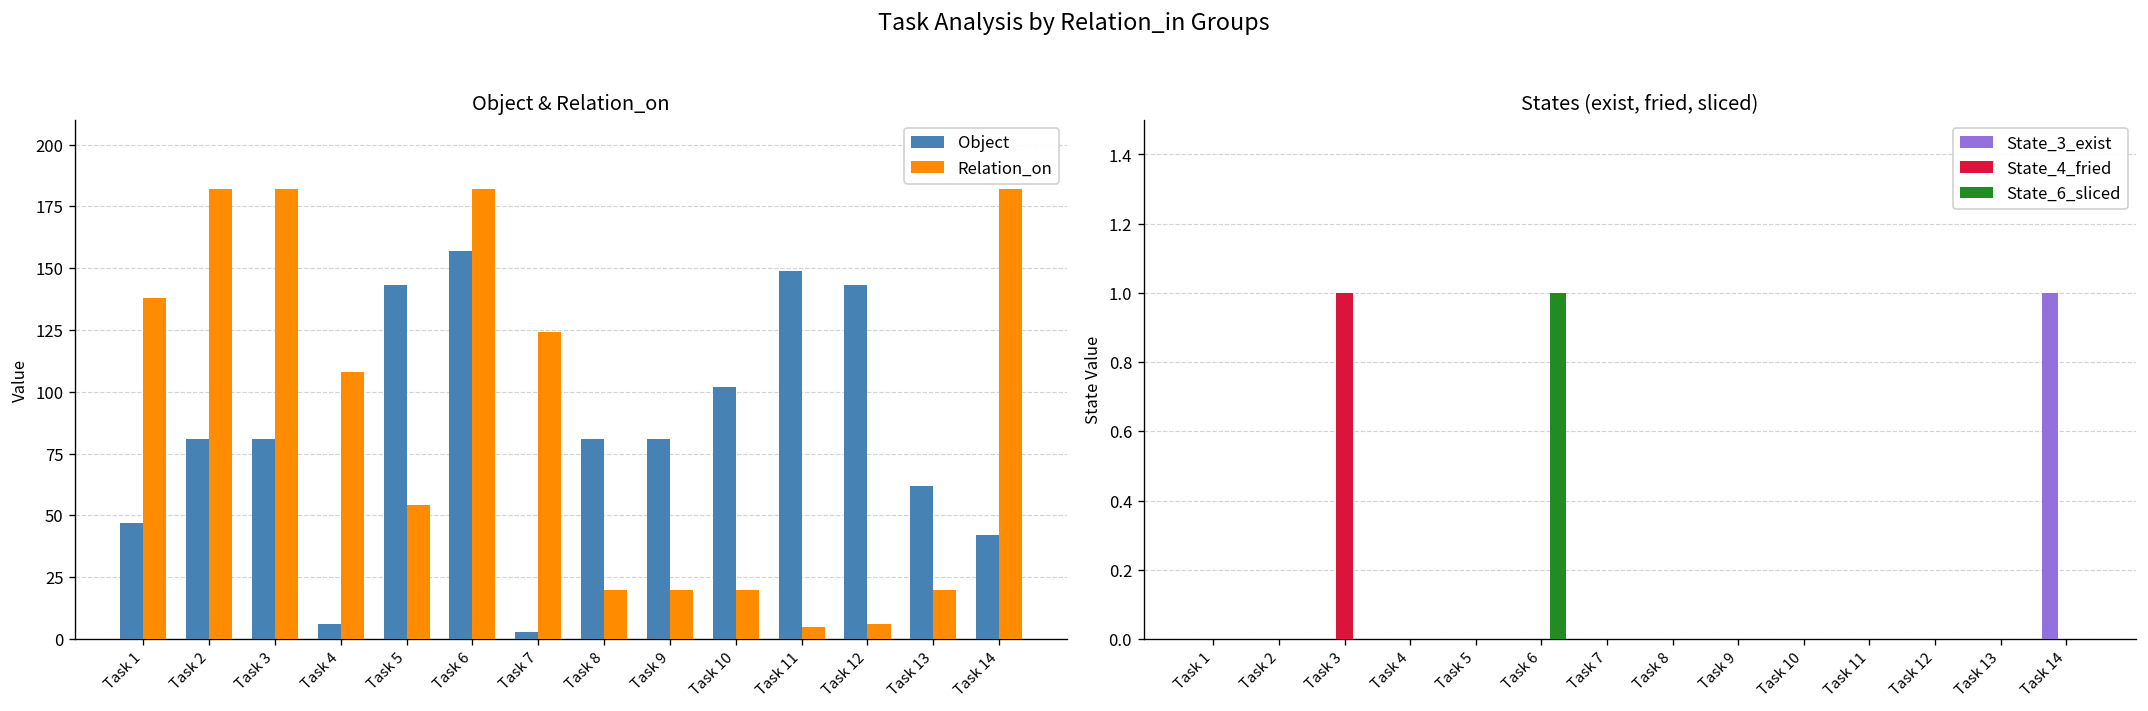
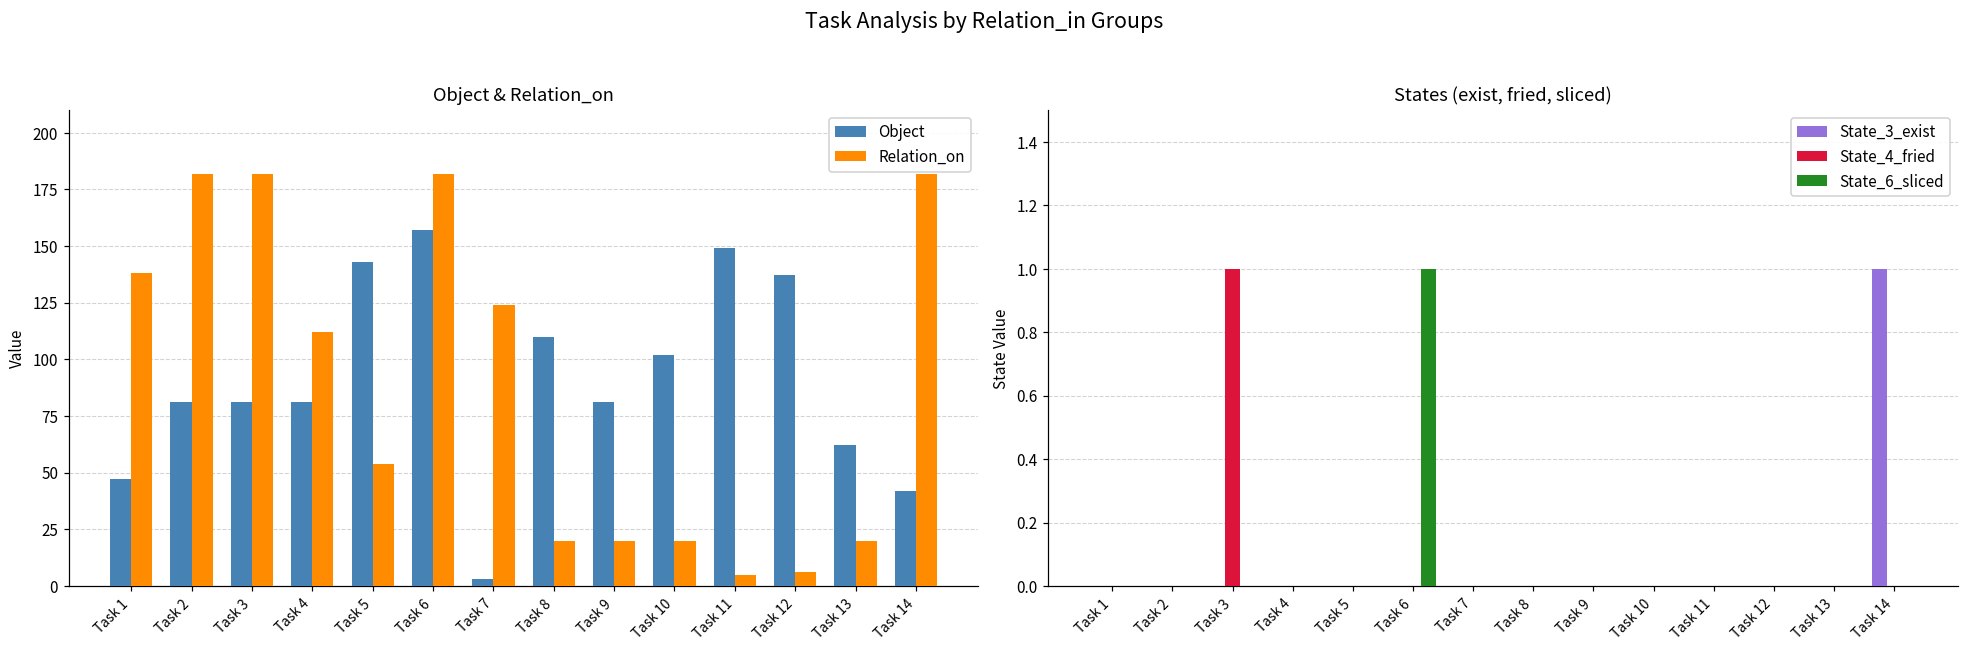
Object & Relation_on, Object, Task 4: 6 -> 81
Object & Relation_on, Relation_on, Task 4: 108 -> 112
Object & Relation_on, Object, Task 8: 81 -> 110
Object & Relation_on, Object, Task 12: 143 -> 137
